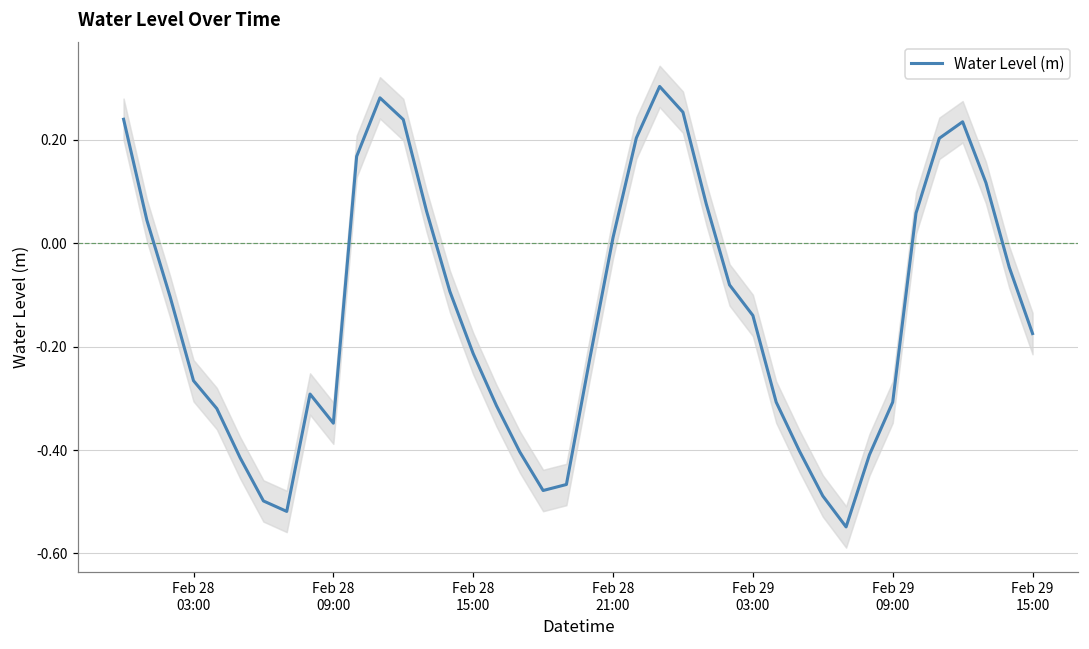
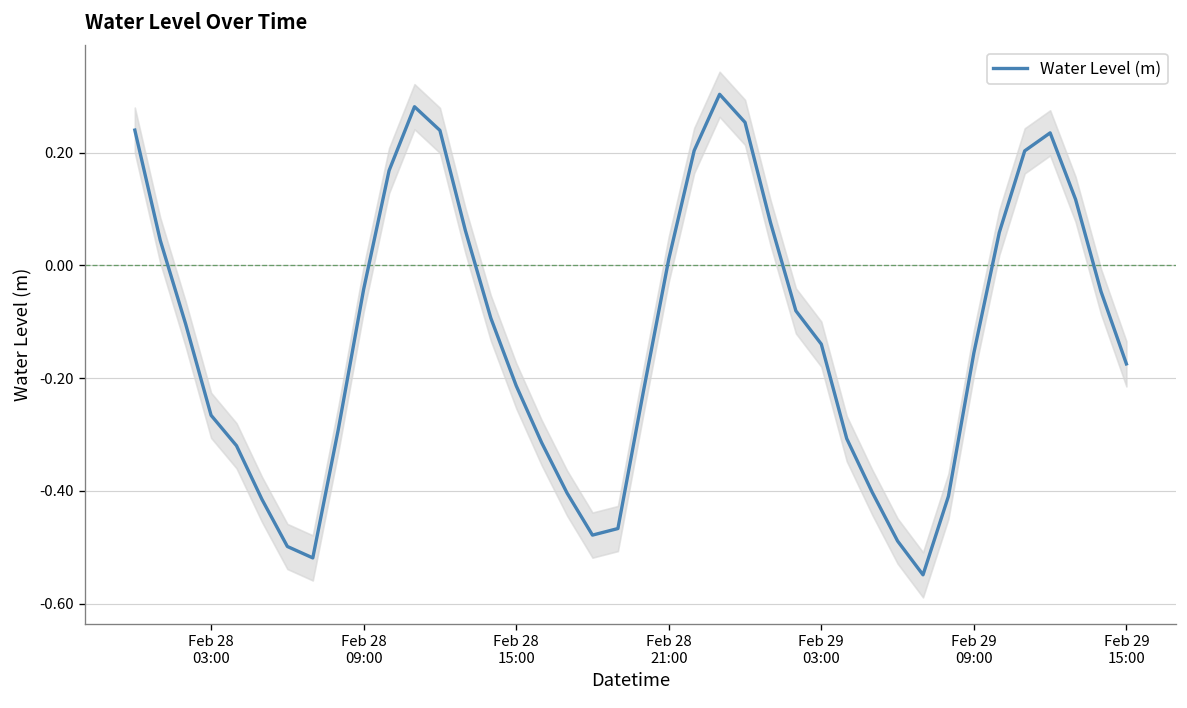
Water Level (m), Feb 28 09:00: -0.35 -> -0.04
Water Level (m), Feb 29 09:00: -0.31 -> -0.16
